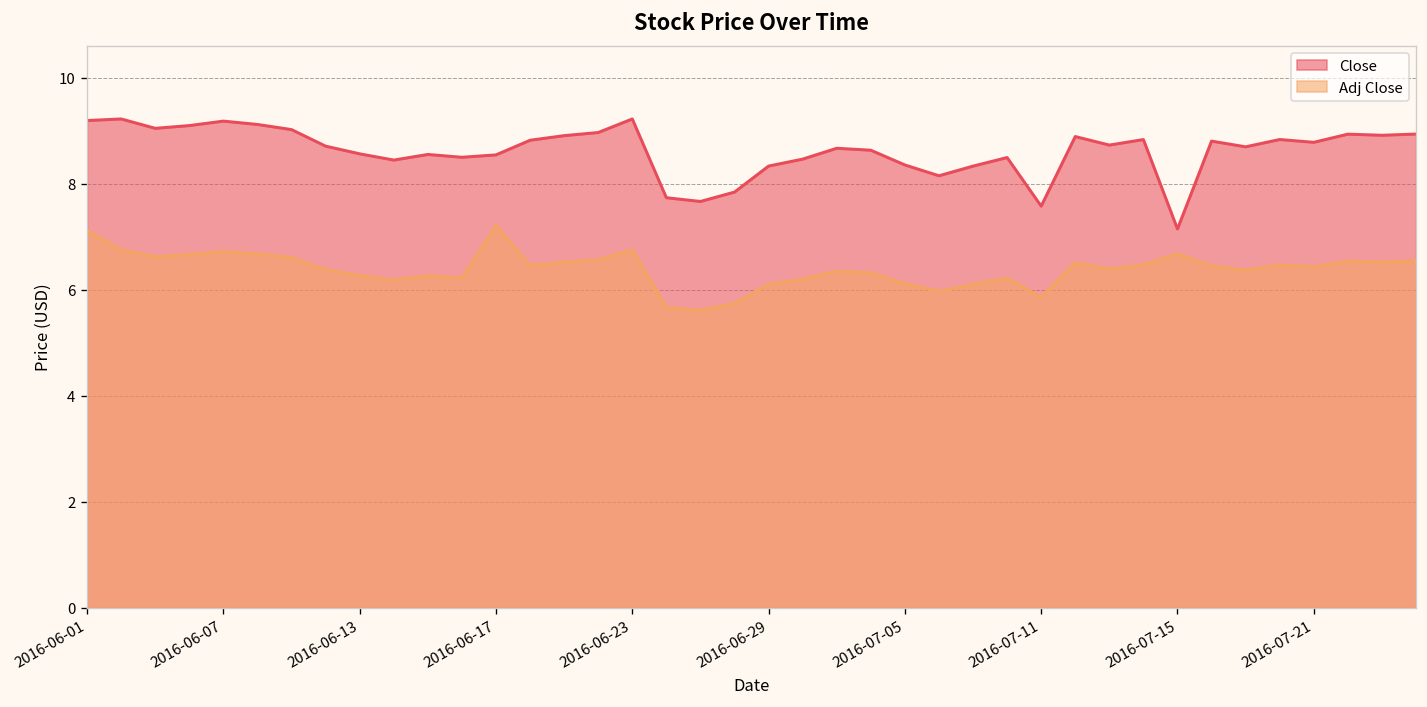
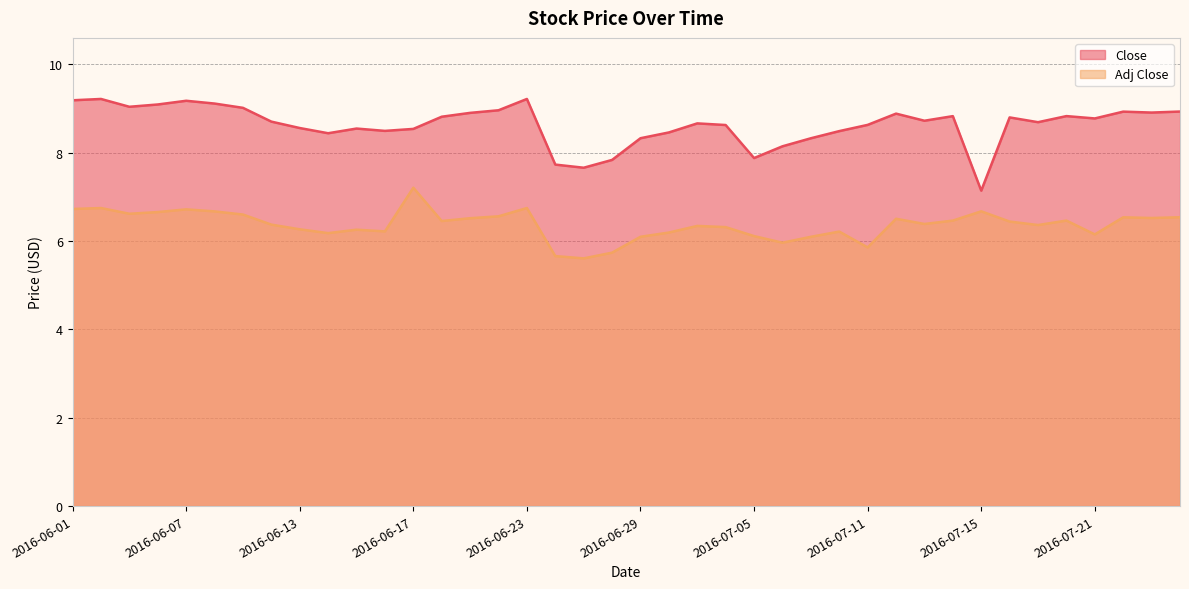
Adj Close, 2016-06-01: 7.1 -> 6.7
Close, 2016-07-05: 8.4 -> 7.9
Close, 2016-07-11: 7.6 -> 8.6
Adj Close, 2016-07-21: 6.4 -> 6.2
